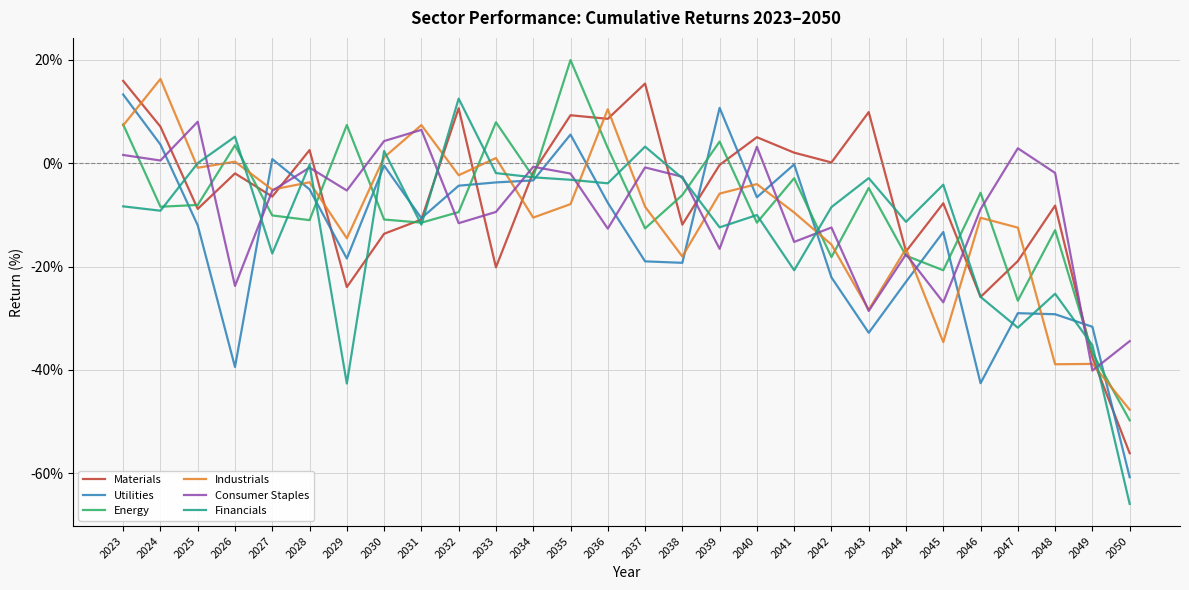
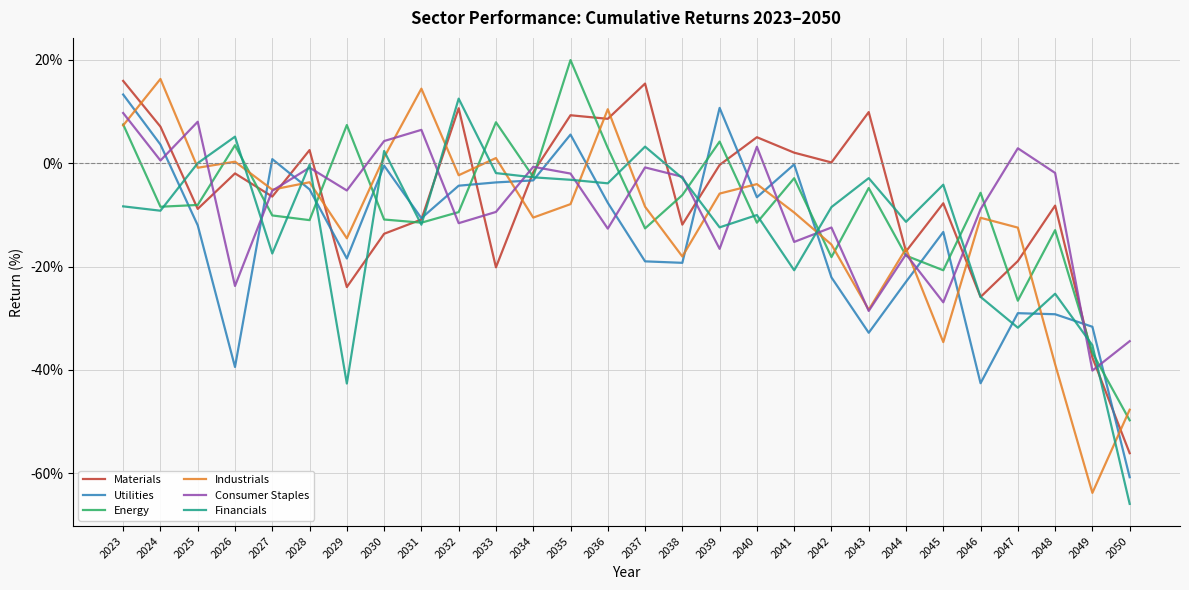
Consumer Staples, 2023: 2% -> 10%
Industrials, 2031: 7% -> 14%
Industrials, 2049: -39% -> -64%
